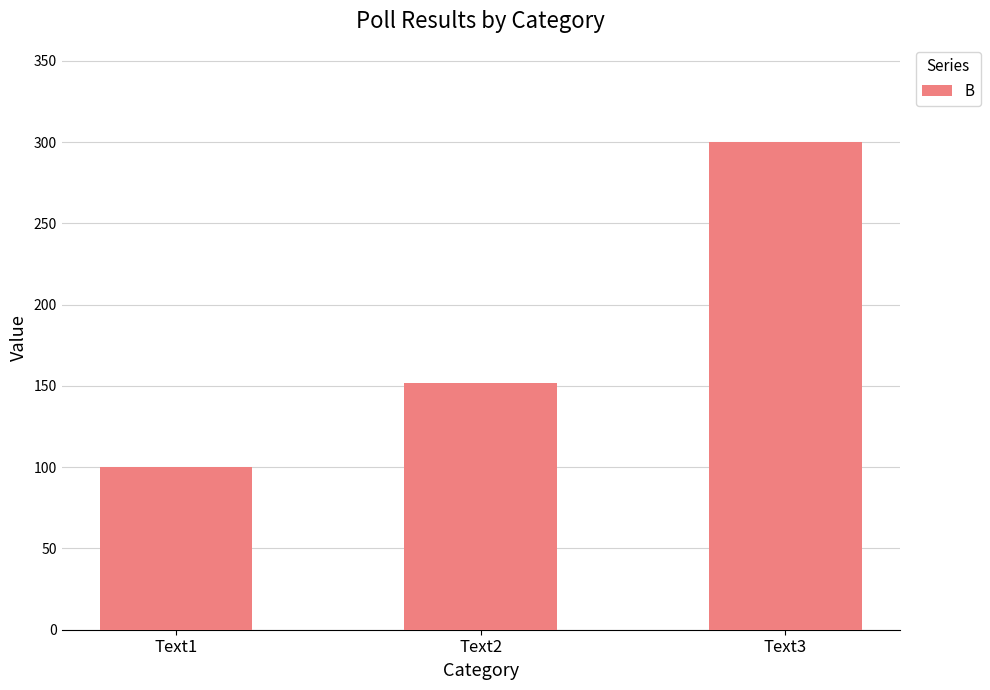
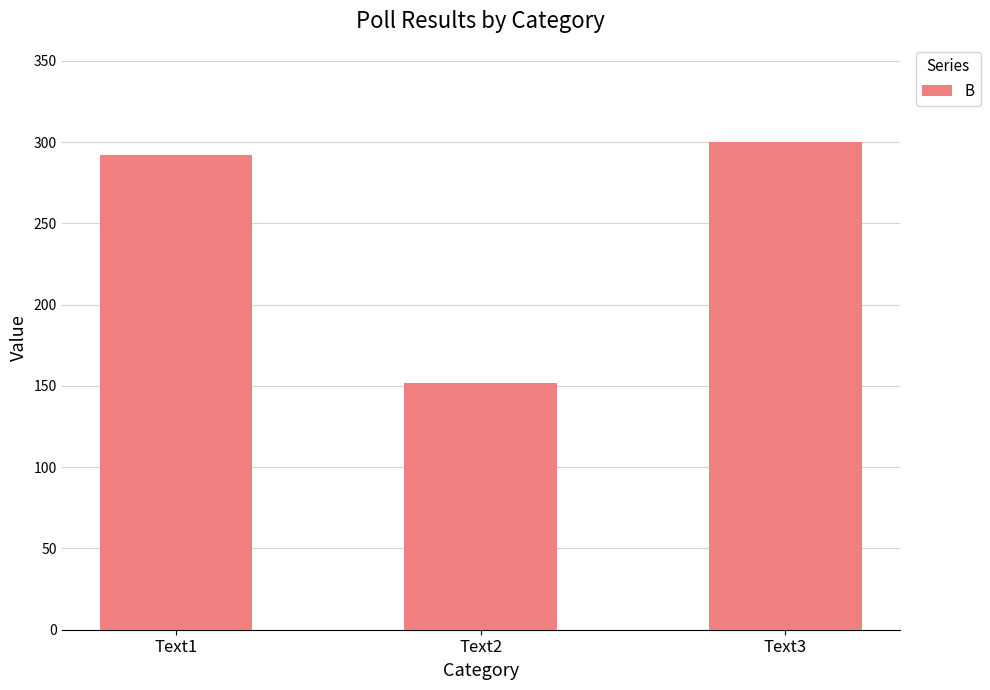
Text1: 100 -> 292
